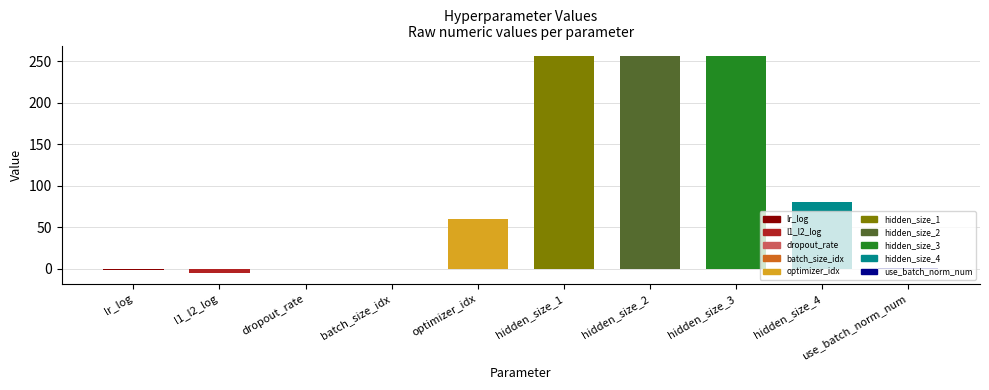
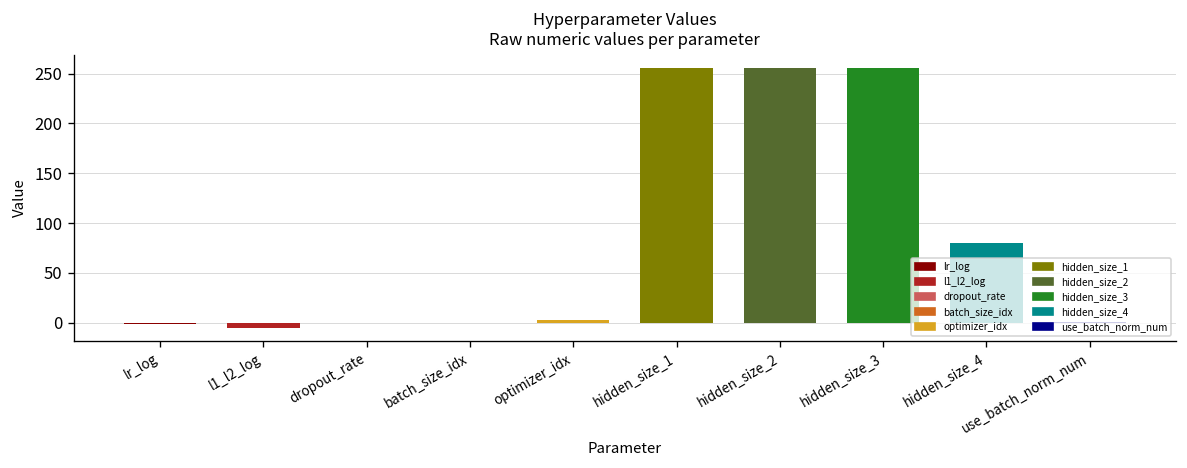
optimizer_idx: 60 -> 0
